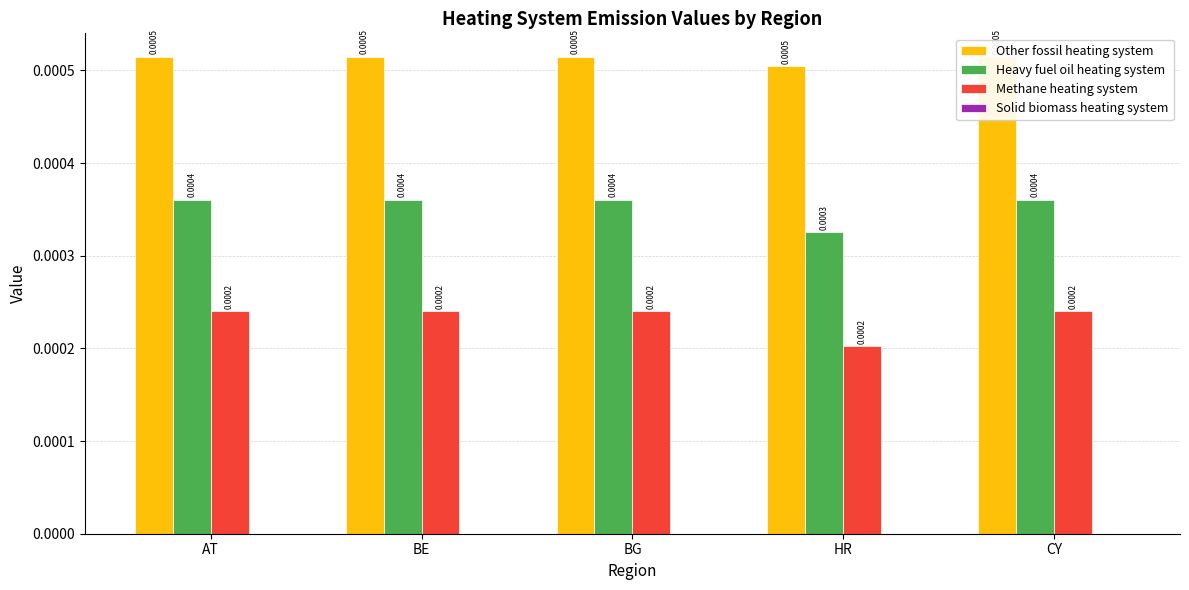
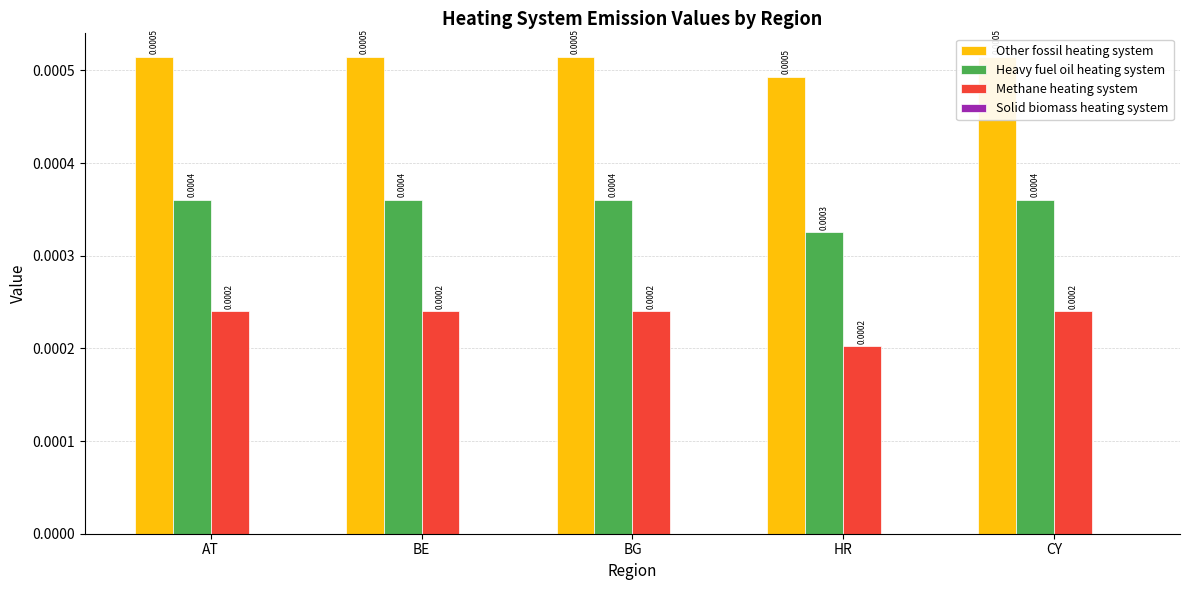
Other fossil heating system, HR: 0.00050 -> 0.00049
